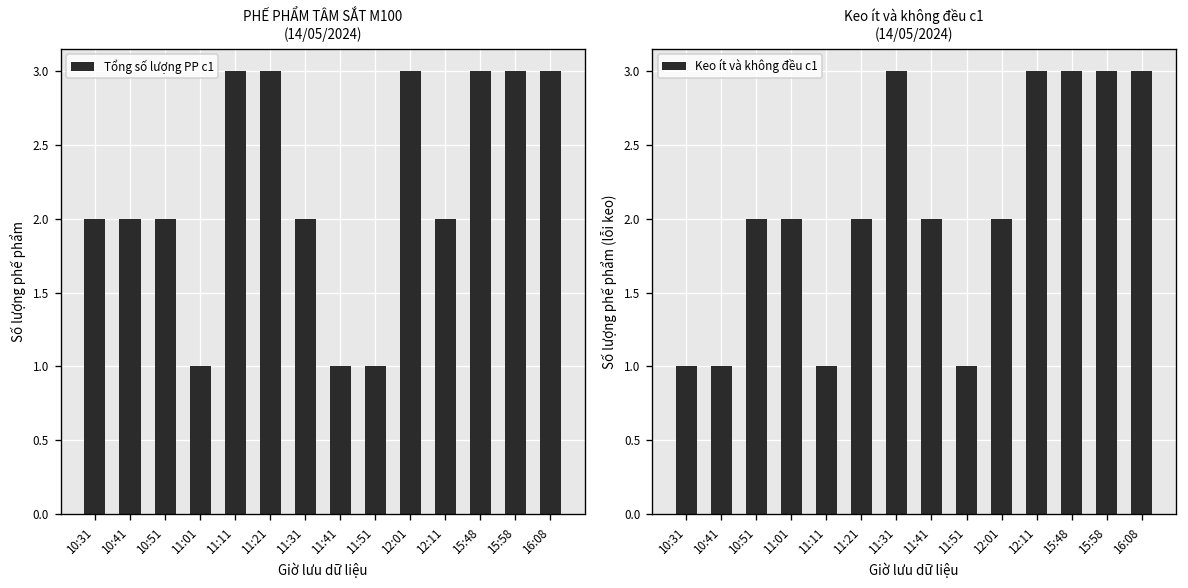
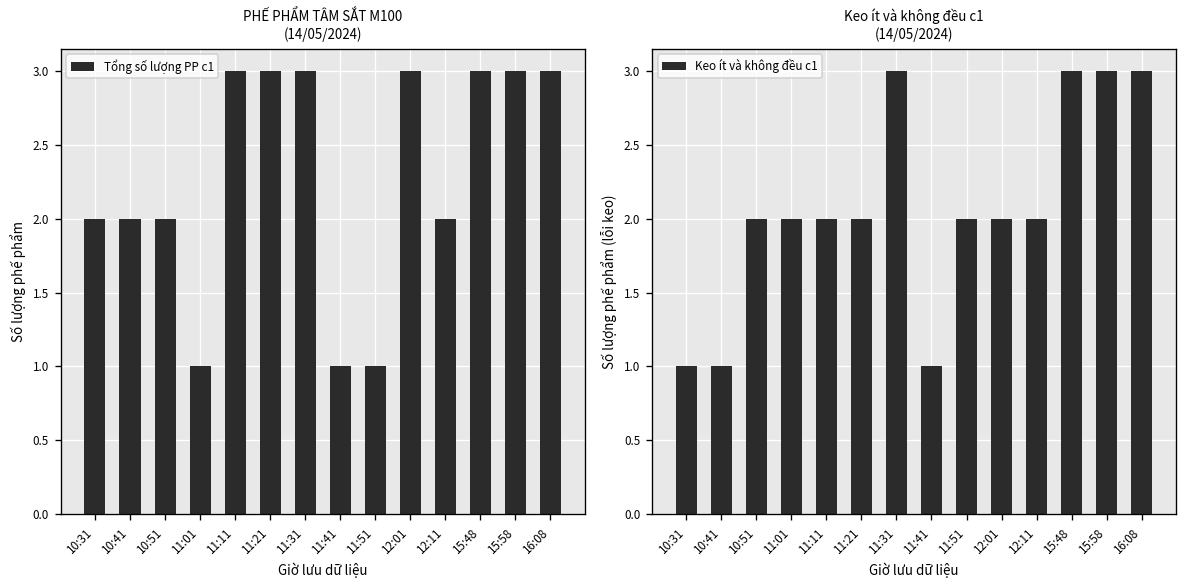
PHẾ PHẨM TÂM SẮT M100 (14/05/2024), 11:31: 2 -> 3
Keo ít và không đều c1 (14/05/2024), 11:11: 1 -> 2
Keo ít và không đều c1 (14/05/2024), 11:41: 2 -> 1
Keo ít và không đều c1 (14/05/2024), 11:51: 1 -> 2
Keo ít và không đều c1 (14/05/2024), 12:11: 3 -> 2
